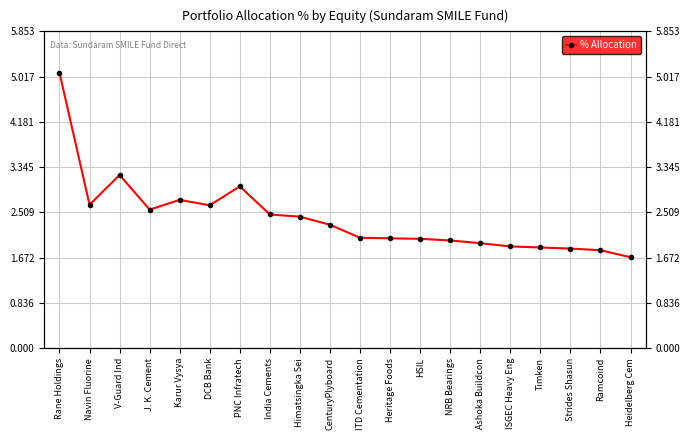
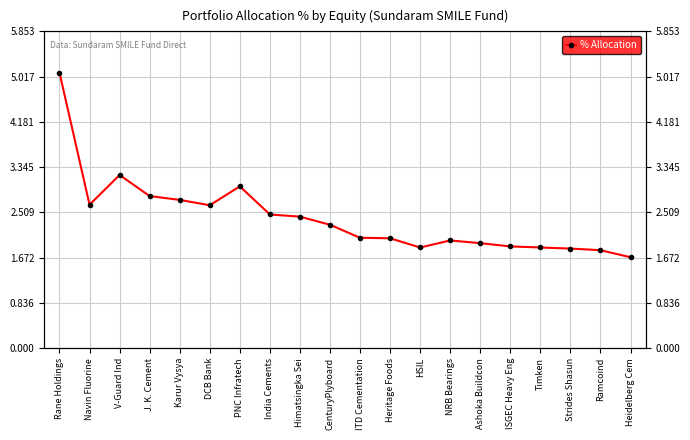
J. K. Cement: 2.6 -> 2.8
HSIL: 2.0 -> 1.9
